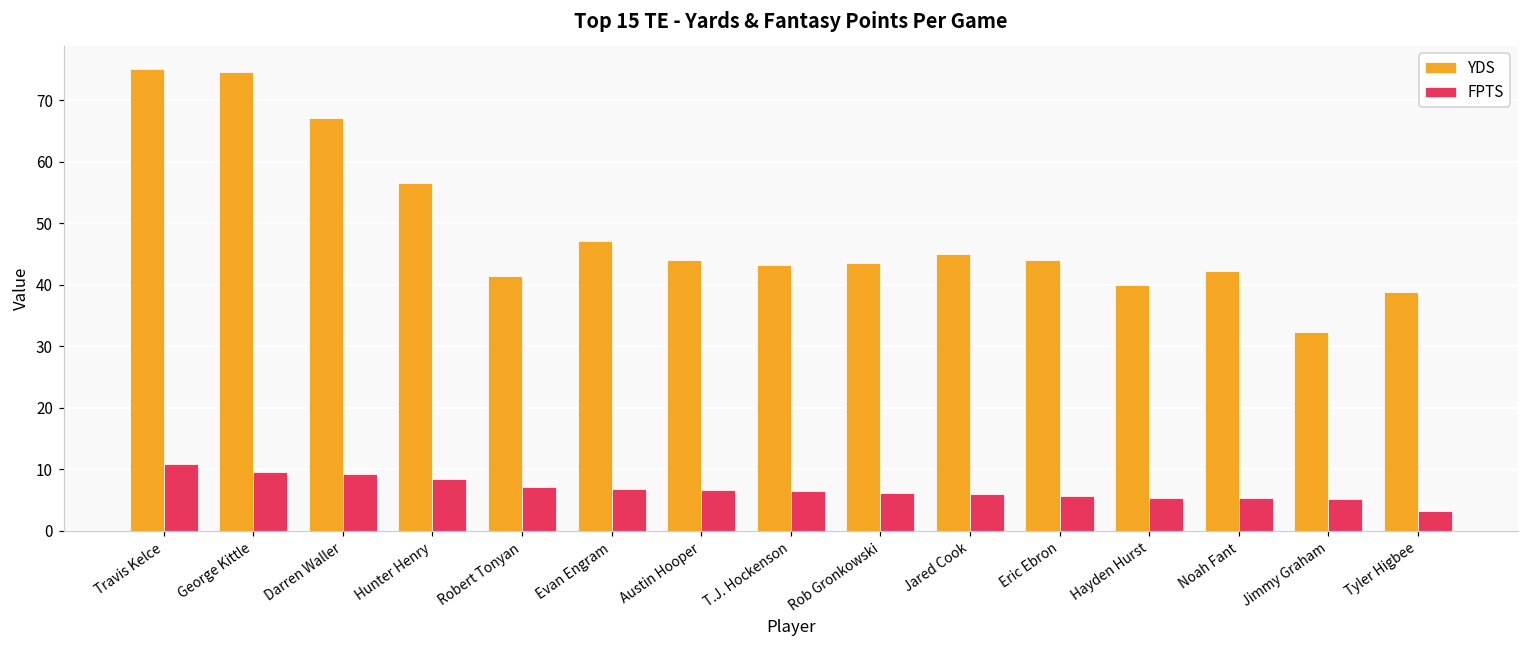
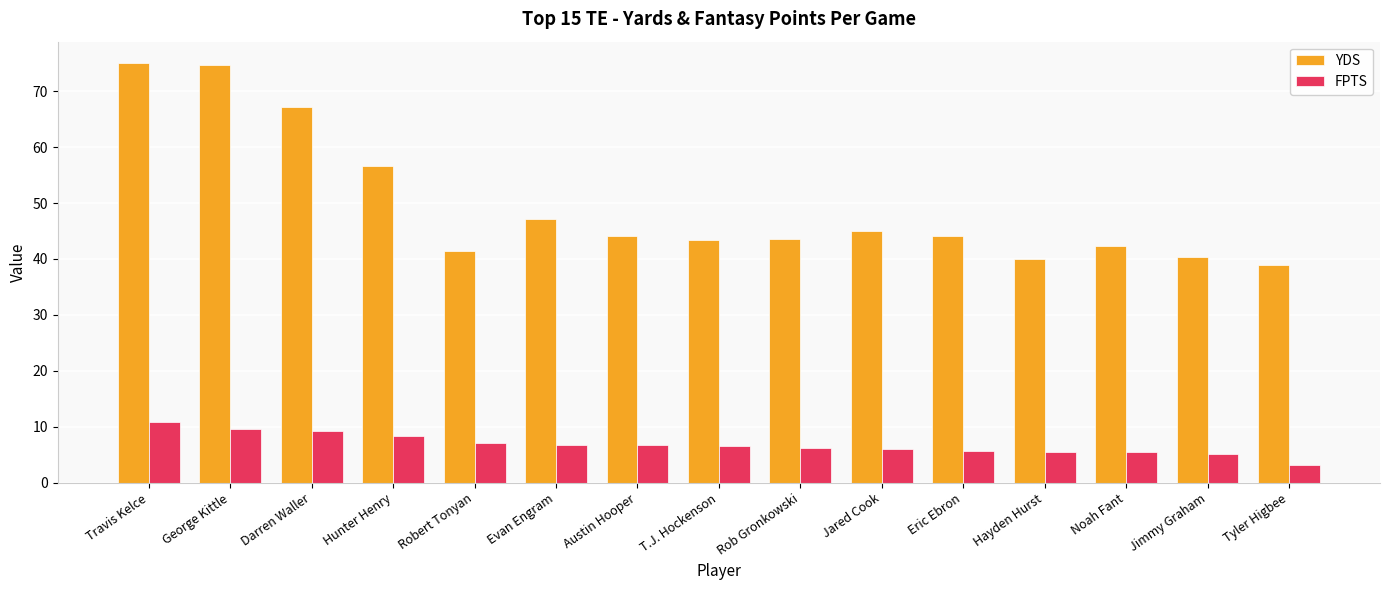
YDS, Jimmy Graham: 32 -> 40
